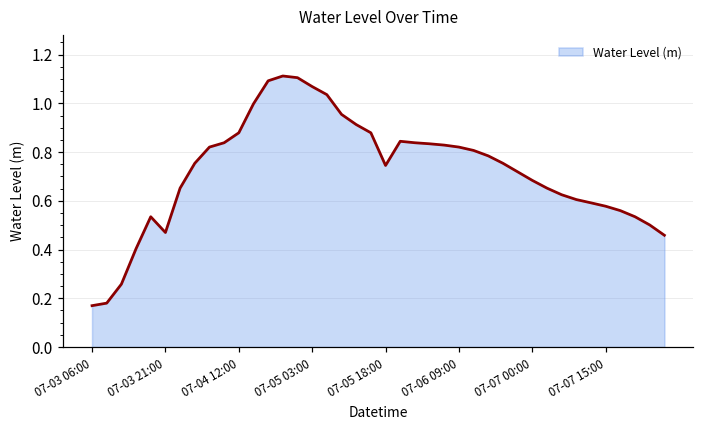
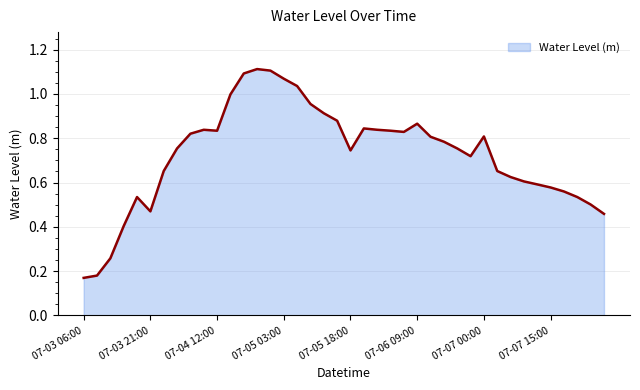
07-04 12:00: 0.88 -> 0.83
07-06 09:00: 0.82 -> 0.87
07-07 00:00: 0.68 -> 0.81
